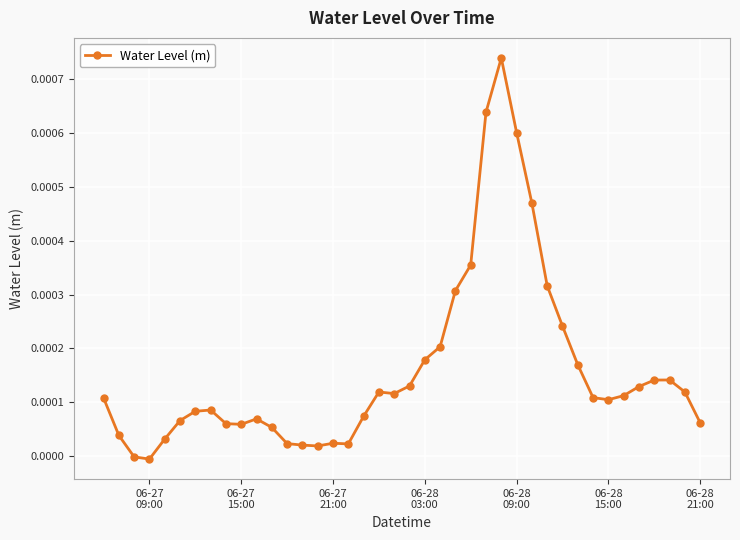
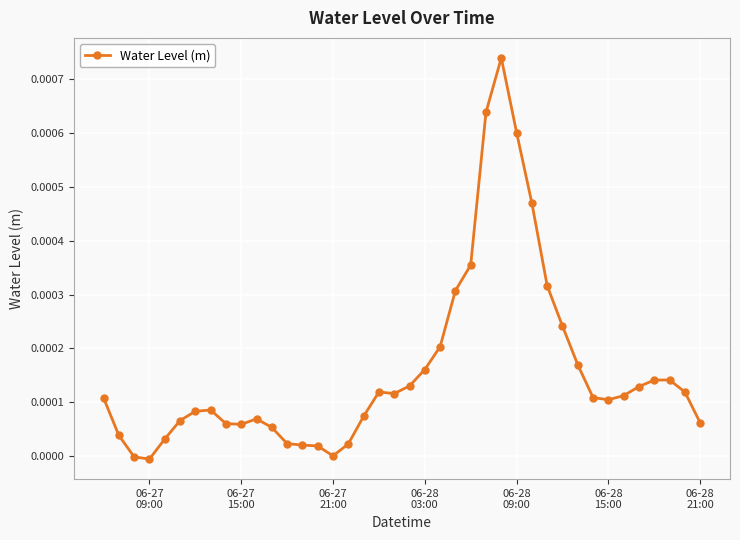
06-27 21:00: 0.00002 -> 0.00000
06-28 03:00: 0.00018 -> 0.00016
